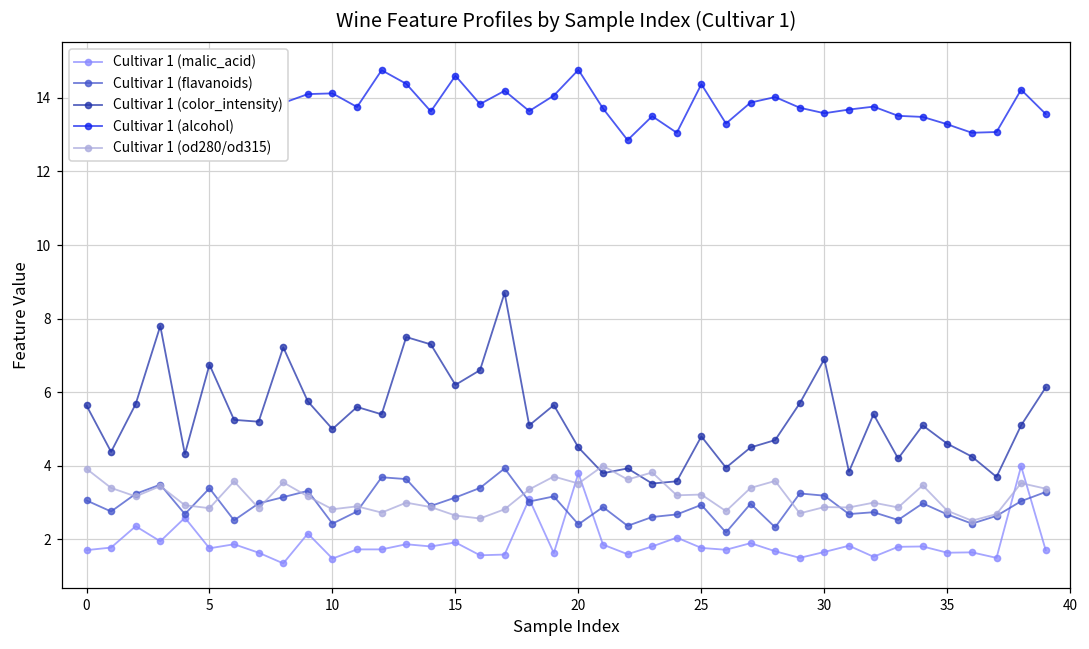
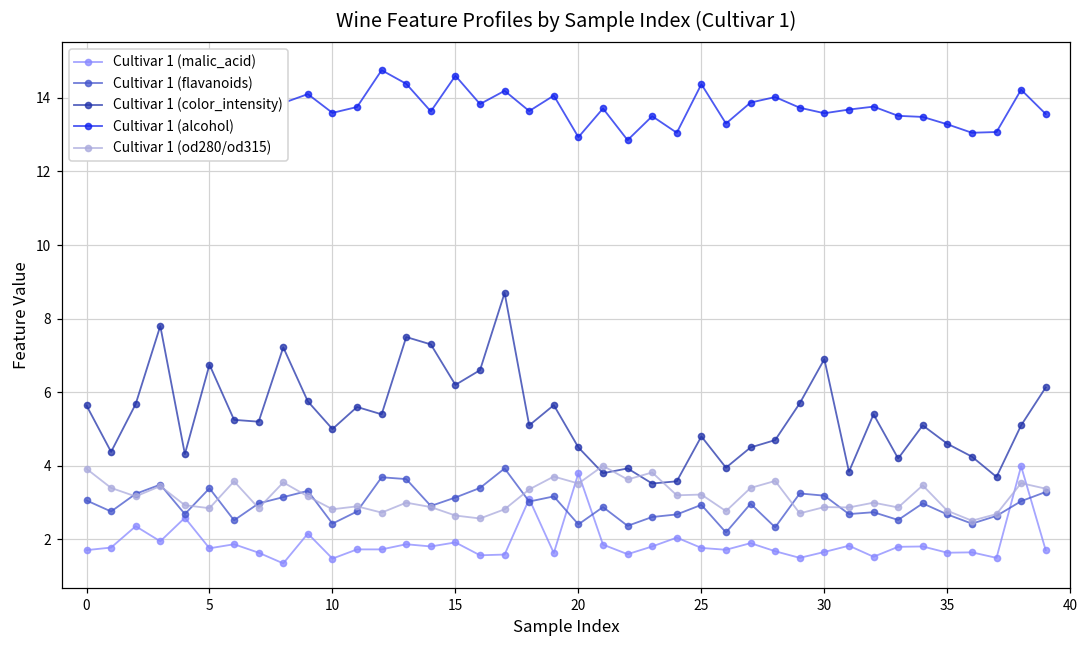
Cultivar 1 (alcohol), 10: 14.1 -> 13.6
Cultivar 1 (alcohol), 20: 14.8 -> 12.9
